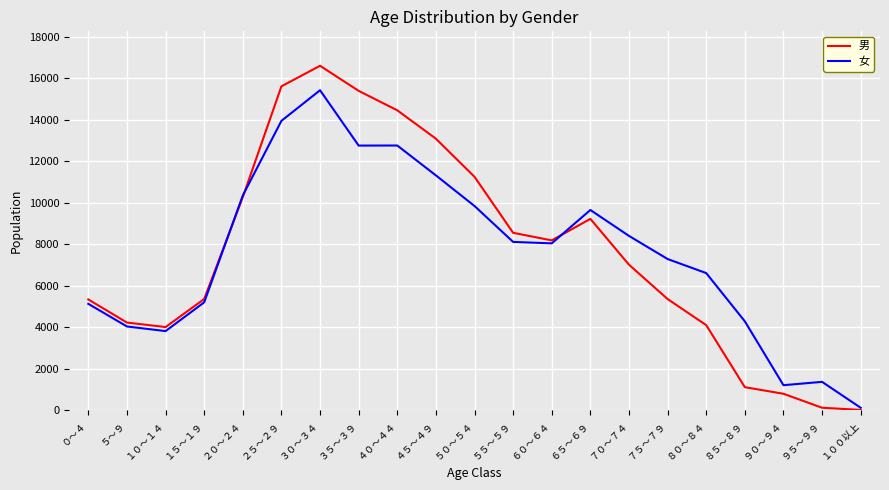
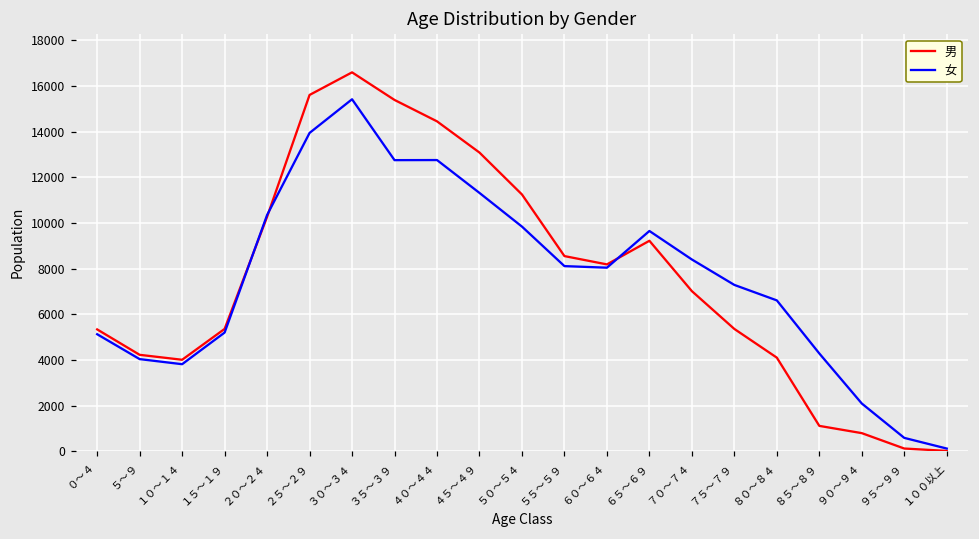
女, ９０～９４: 1200 -> 2100
女, ９５～９９: 1400 -> 600
